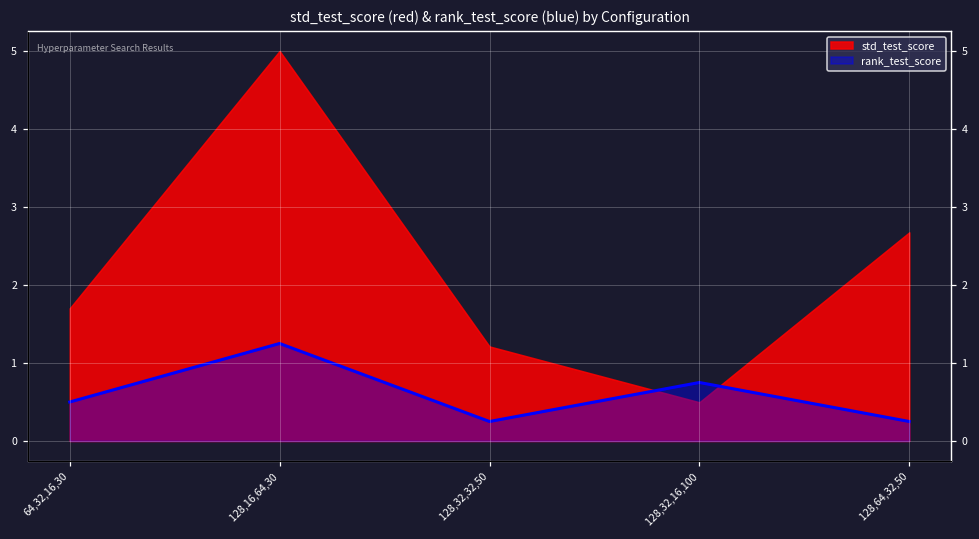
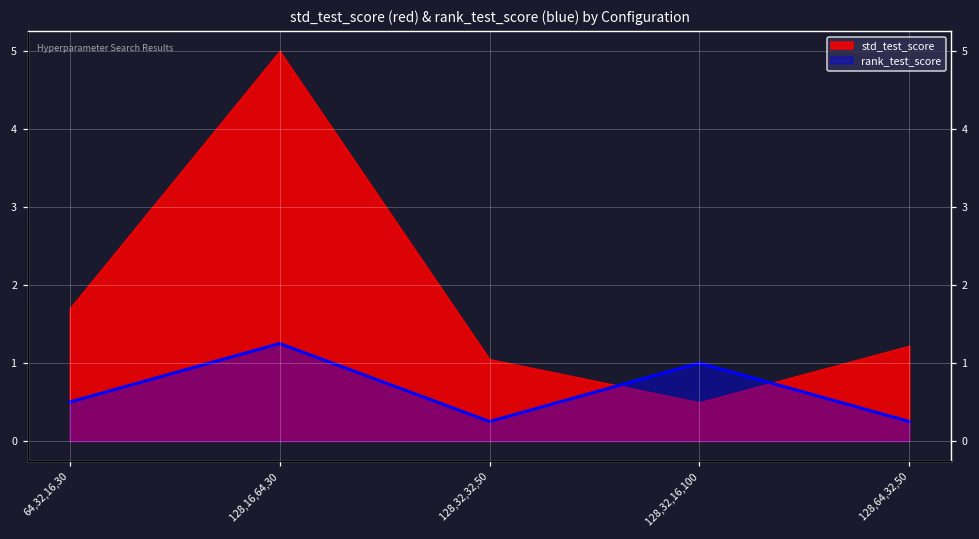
std_test_score, 128,32,32,50: 1.2 -> 1.0
rank_test_score, 128,32,16,100: 0.8 -> 1.0
std_test_score, 128,64,32,50: 2.7 -> 1.2
